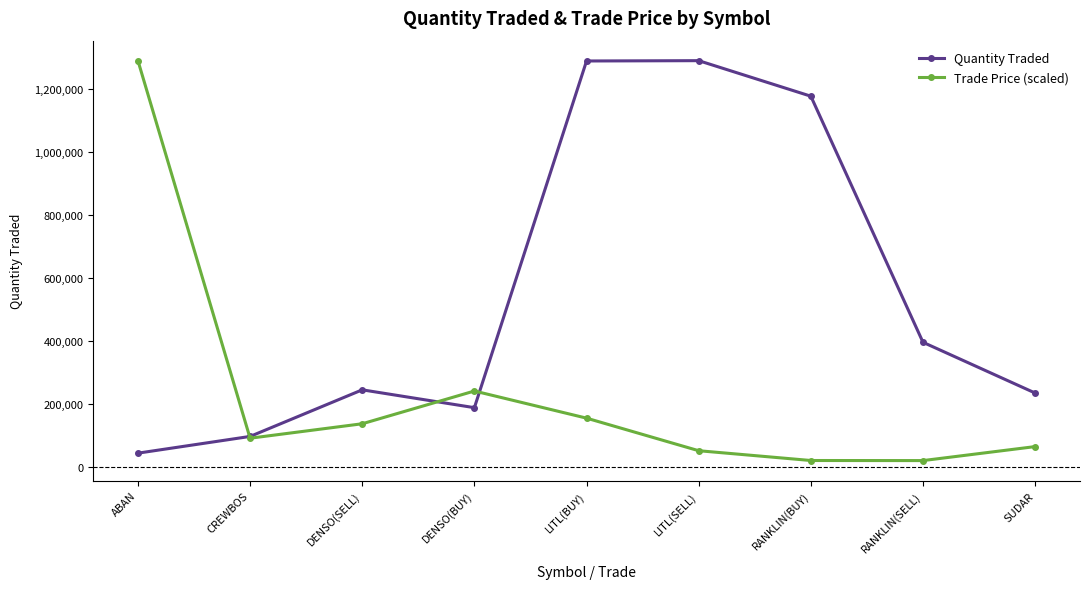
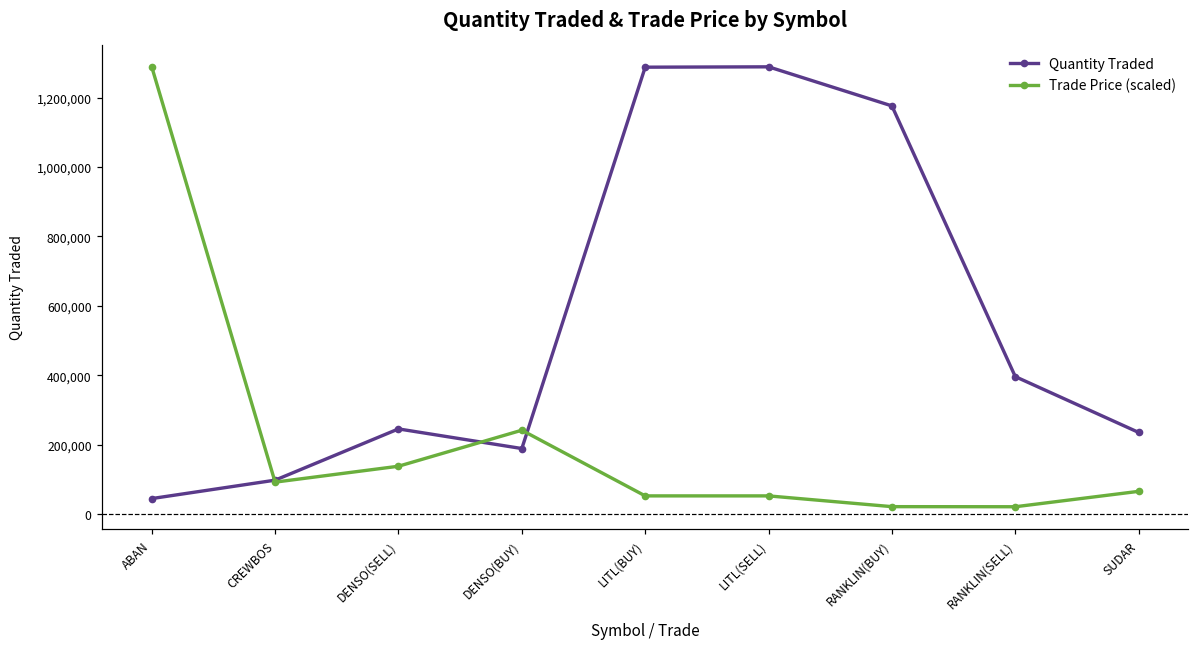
Trade Price (scaled), LITL(BUY): 160,000 -> 50,000
